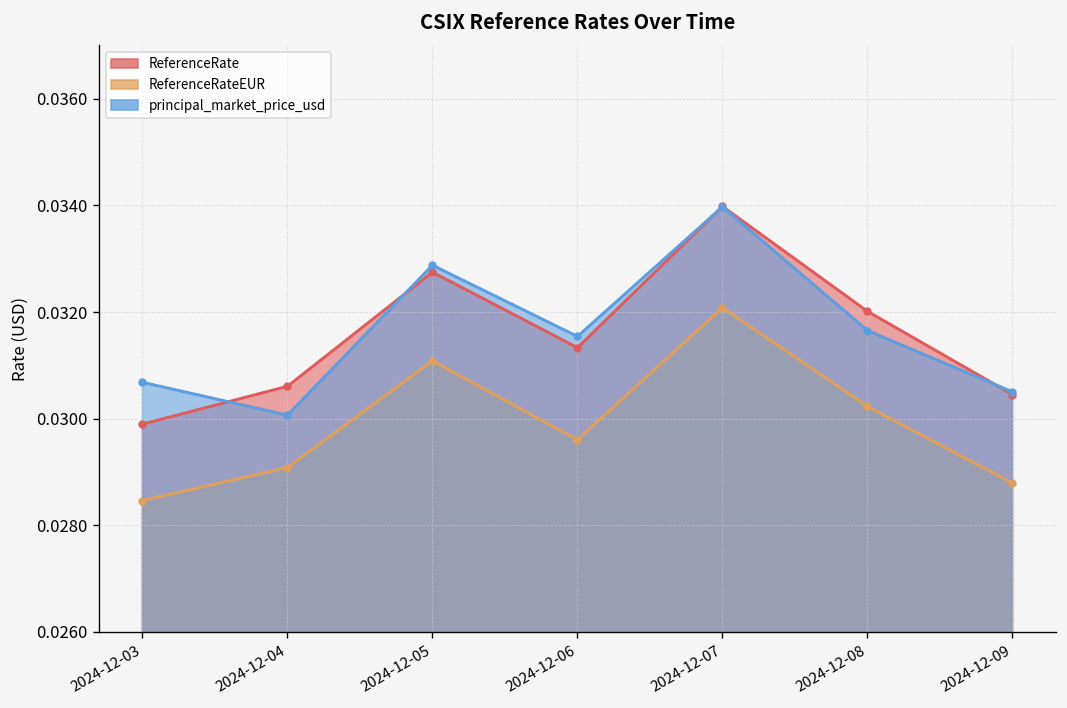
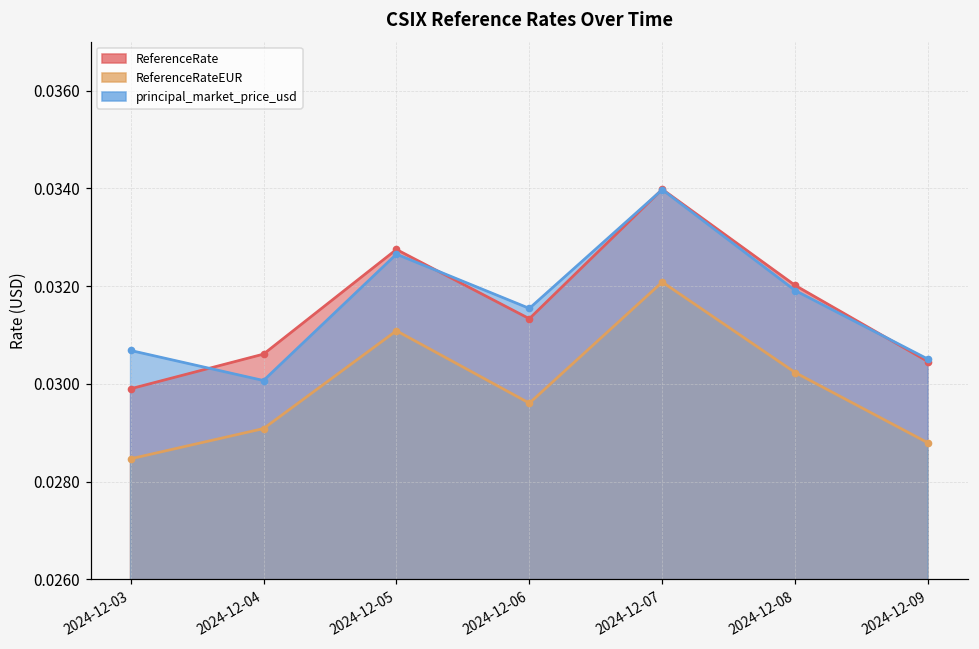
principal_market_price_usd, 2024-12-05: 0.0329 -> 0.0327
principal_market_price_usd, 2024-12-08: 0.0317 -> 0.0319
